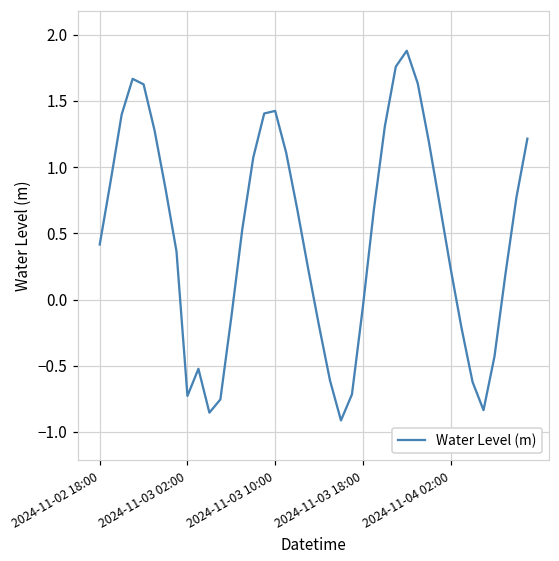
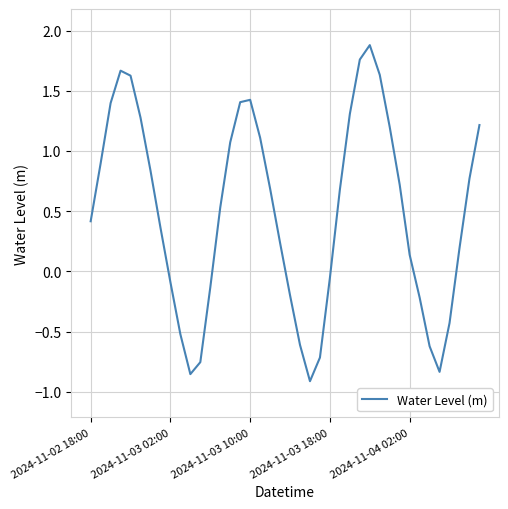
2024-11-03 02:00: -0.73 -> -0.09
2024-11-04 02:00: 0.24 -> 0.14
